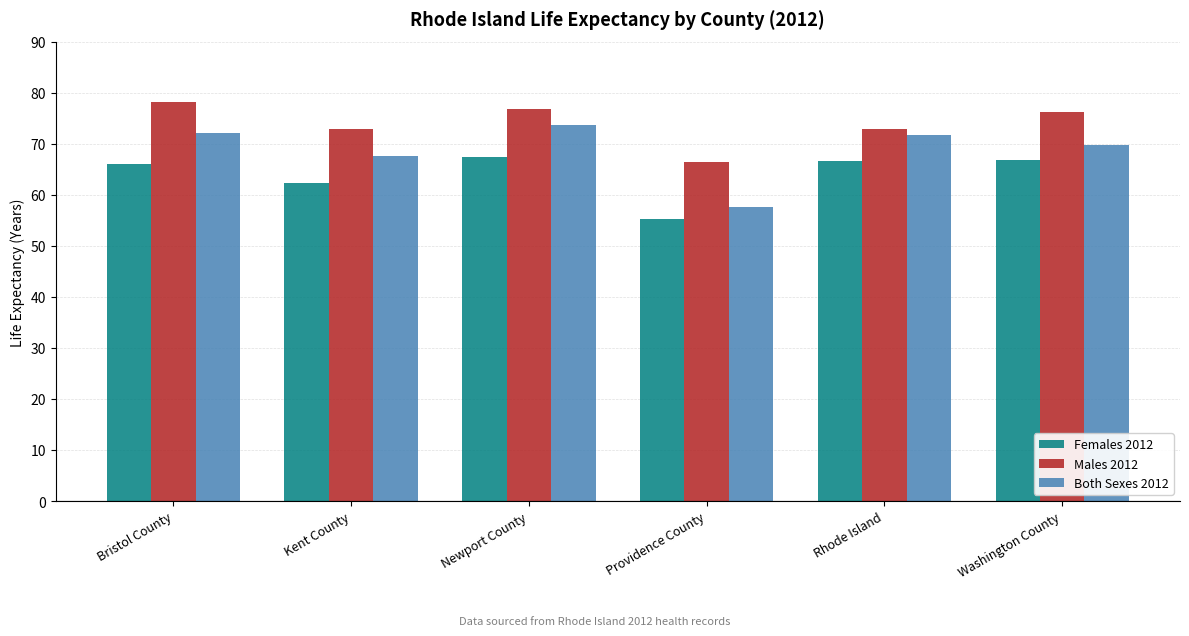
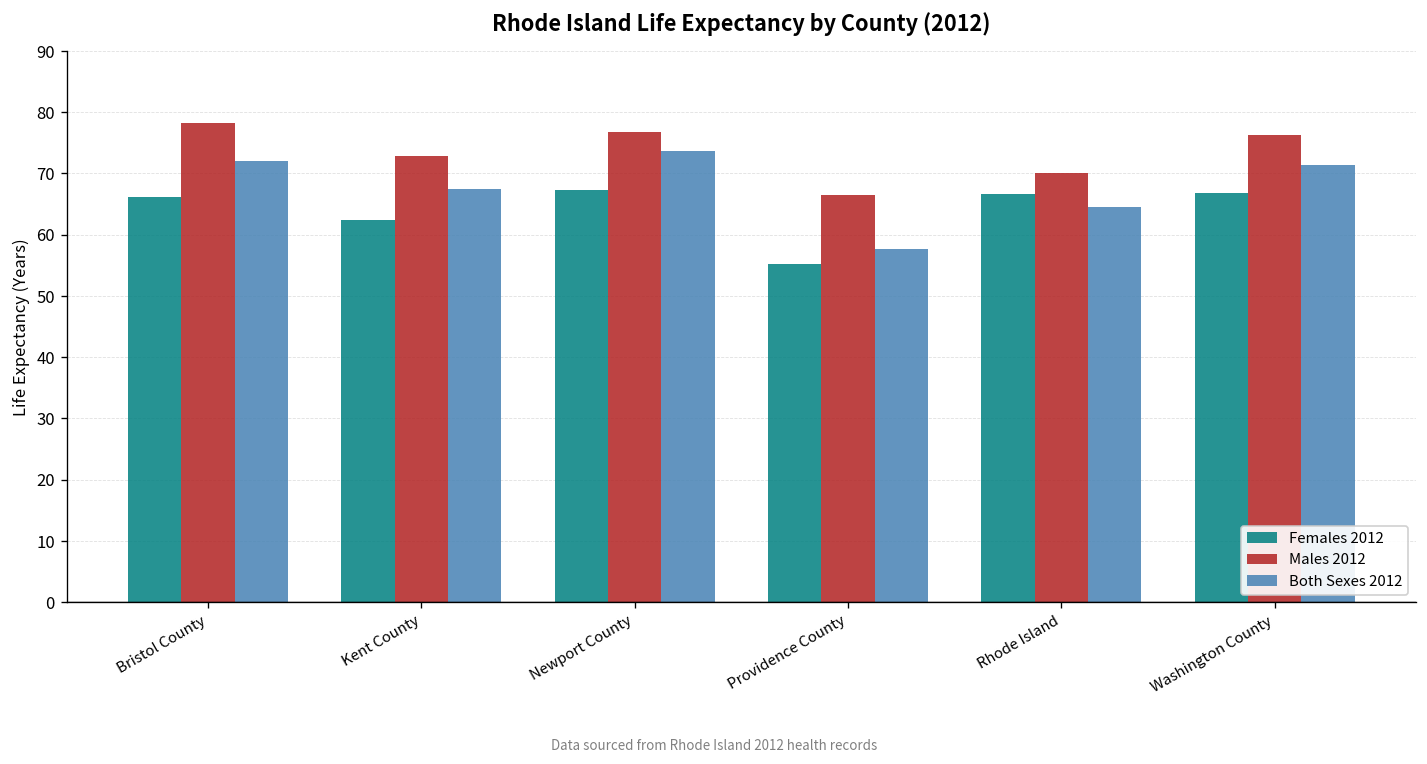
Males 2012, Rhode Island: 73 -> 70
Both Sexes 2012, Rhode Island: 72 -> 65
Both Sexes 2012, Washington County: 70 -> 71
